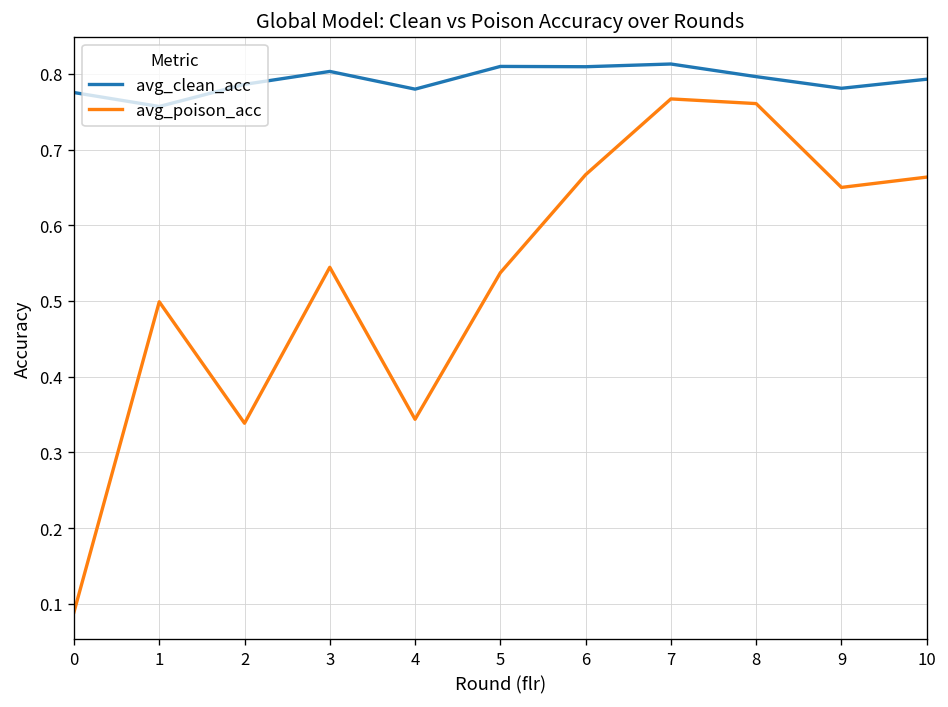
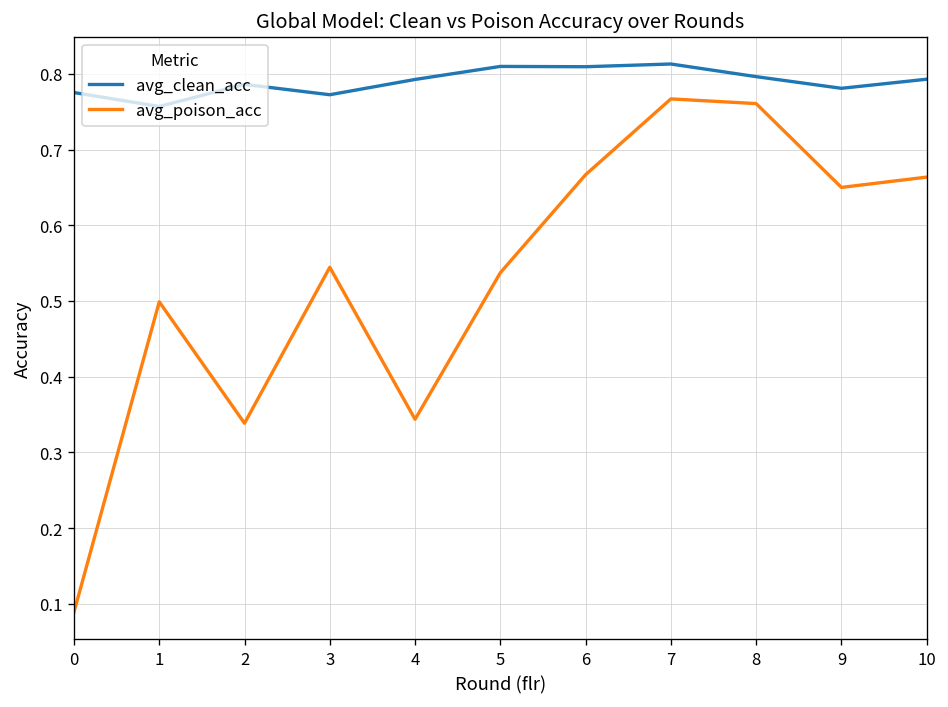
avg_clean_acc, 3: 0.80 -> 0.77
avg_clean_acc, 4: 0.78 -> 0.79
